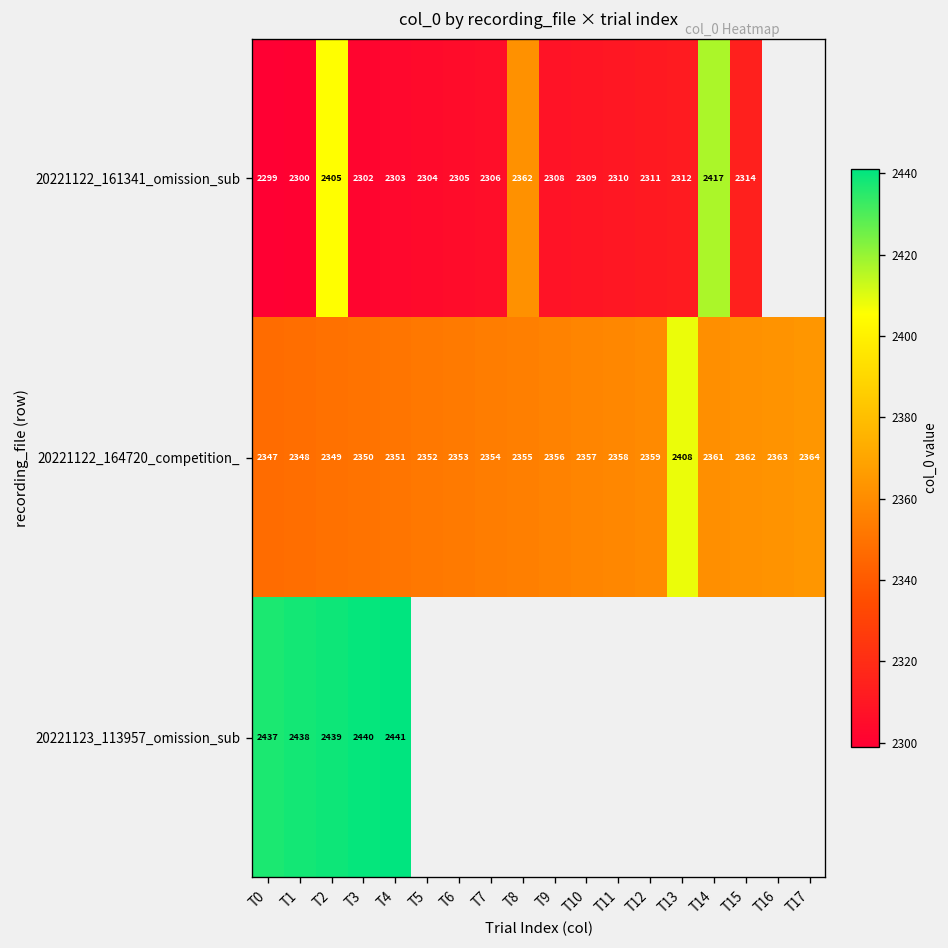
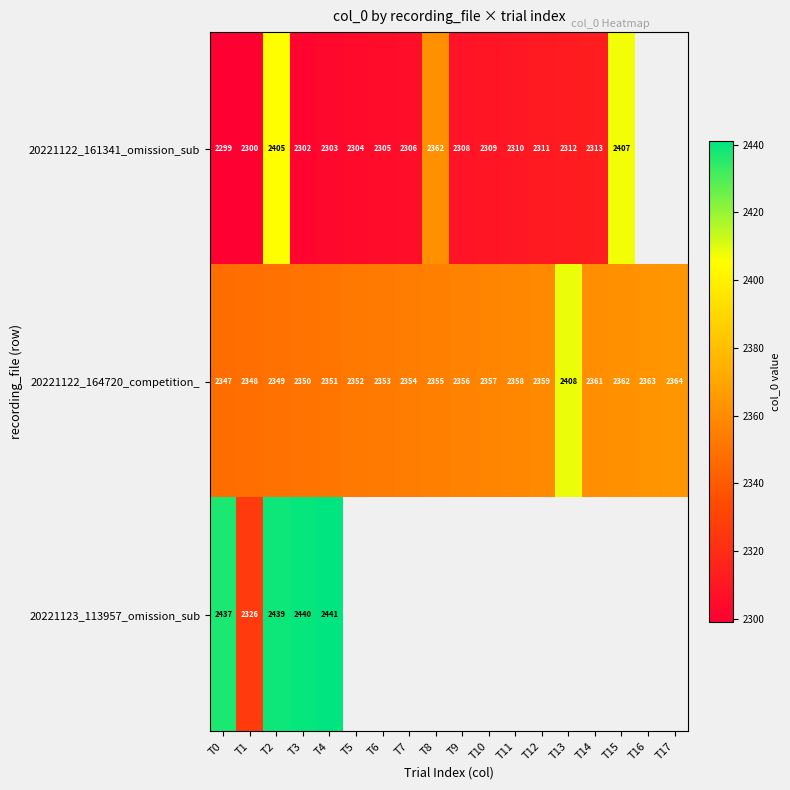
20221122_161341_omission_sub, T14: 2417 -> 2313
20221122_161341_omission_sub, T15: 2314 -> 2407
20221123_113957_omission_sub, T1: 2438 -> 2326
